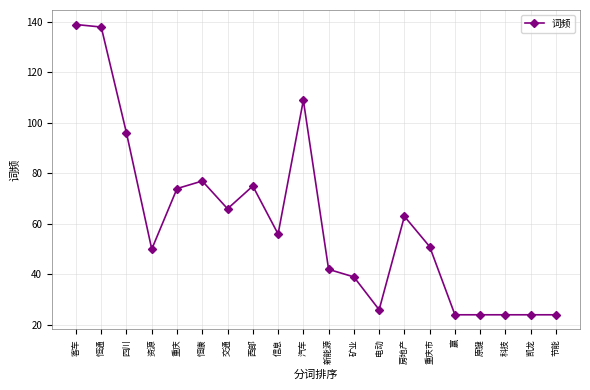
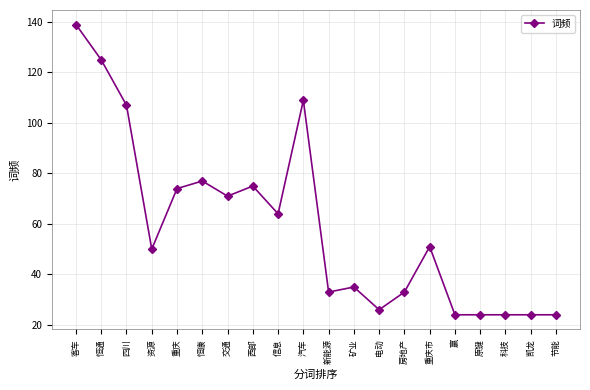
恒通: 138 -> 125
四川: 96 -> 107
交通: 66 -> 71
信息: 56 -> 64
新能源: 42 -> 33
矿业: 39 -> 35
房地产: 63 -> 33
